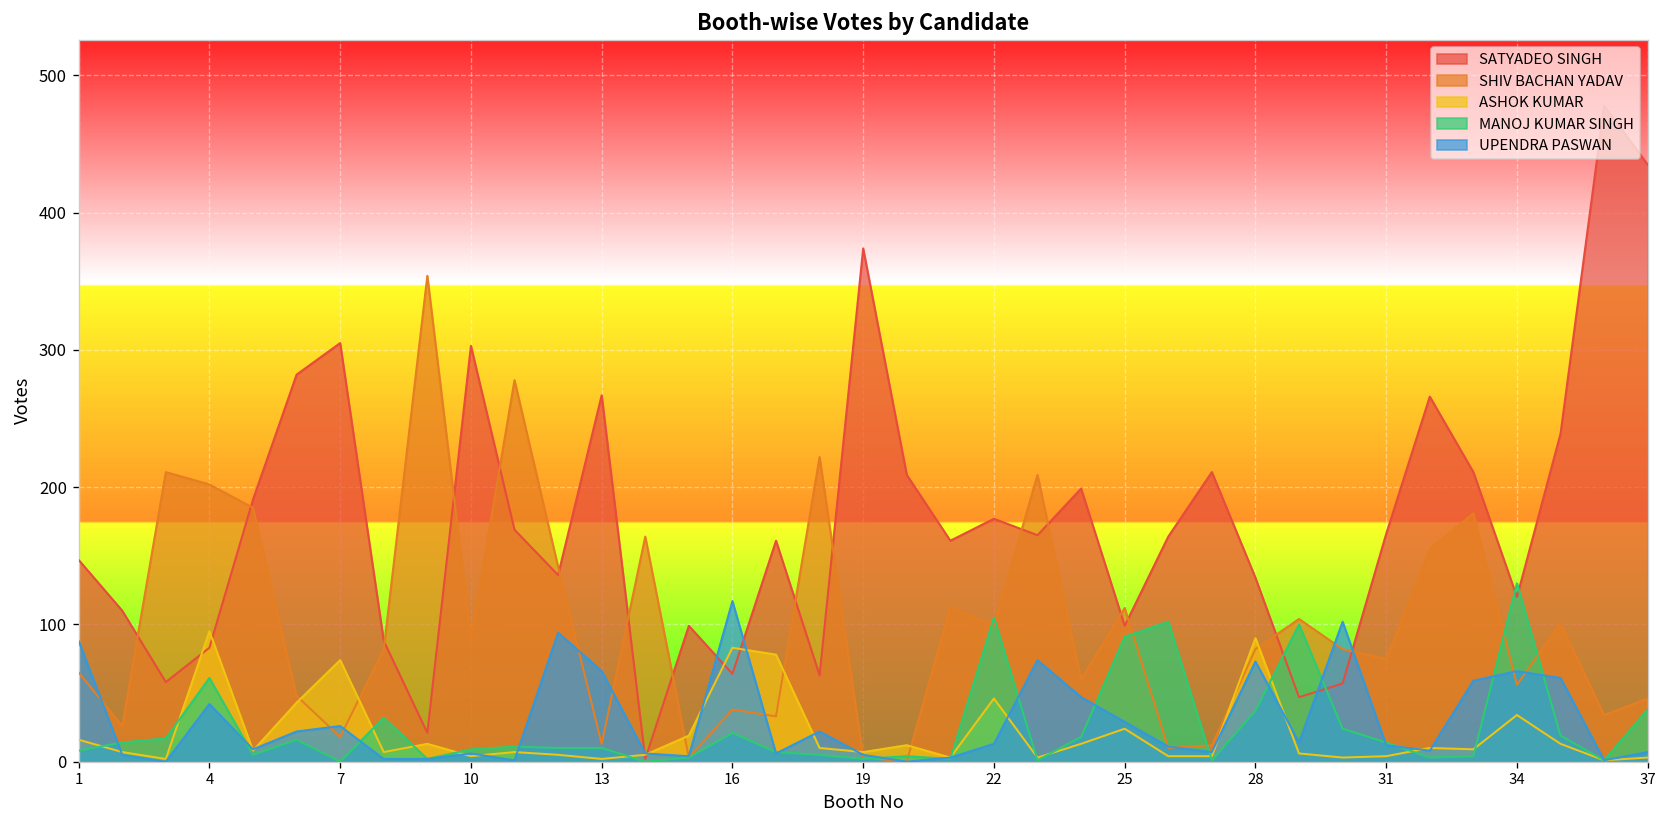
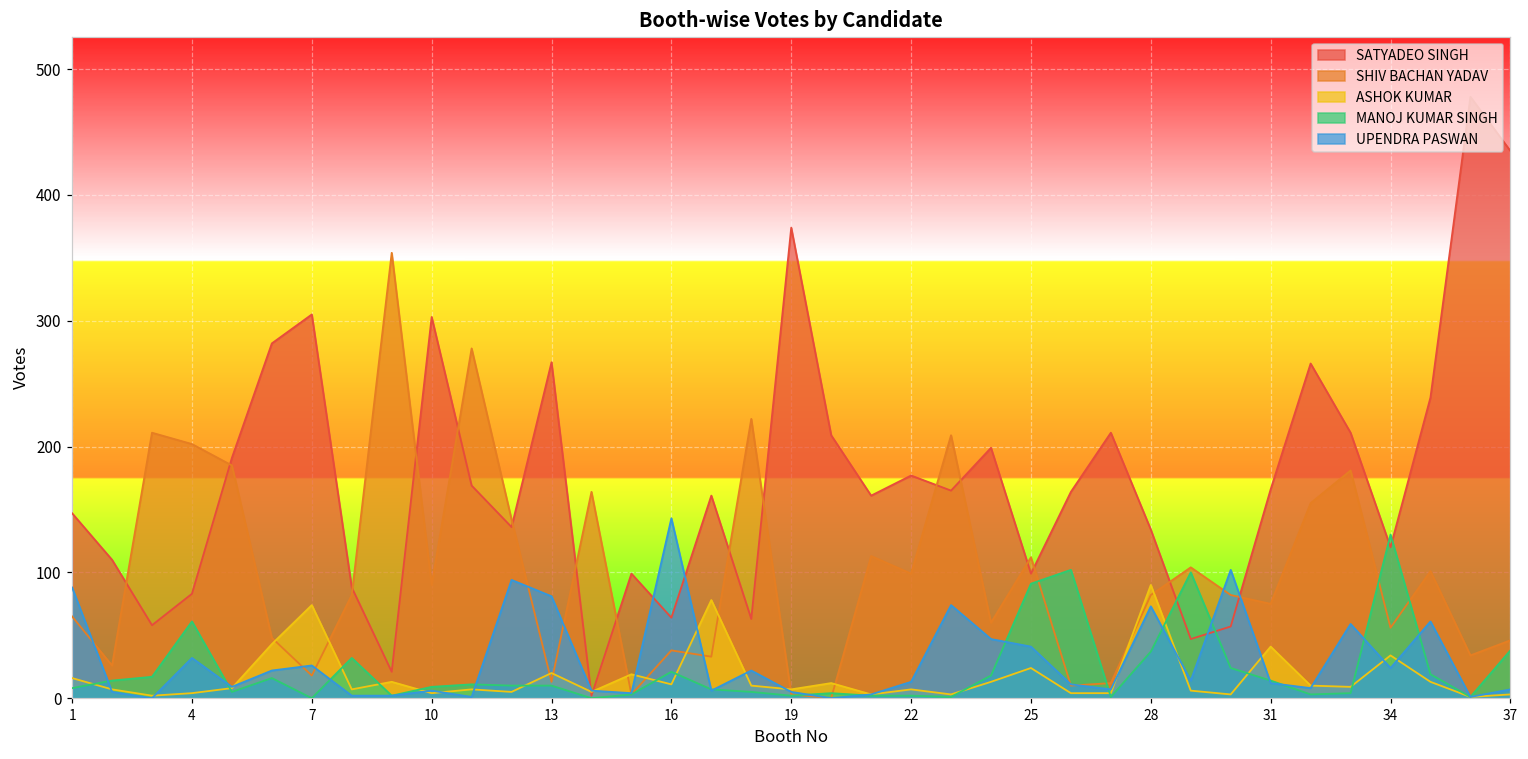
ASHOK KUMAR, 4: 95 -> 4
UPENDRA PASWAN, 4: 42 -> 32
ASHOK KUMAR, 13: 2 -> 20
UPENDRA PASWAN, 13: 66 -> 81
ASHOK KUMAR, 16: 83 -> 11
UPENDRA PASWAN, 16: 117 -> 143
ASHOK KUMAR, 22: 46 -> 7
MANOJ KUMAR SINGH, 22: 105 -> 2
UPENDRA PASWAN, 25: 29 -> 41
ASHOK KUMAR, 31: 4 -> 41
UPENDRA PASWAN, 34: 66 -> 24
